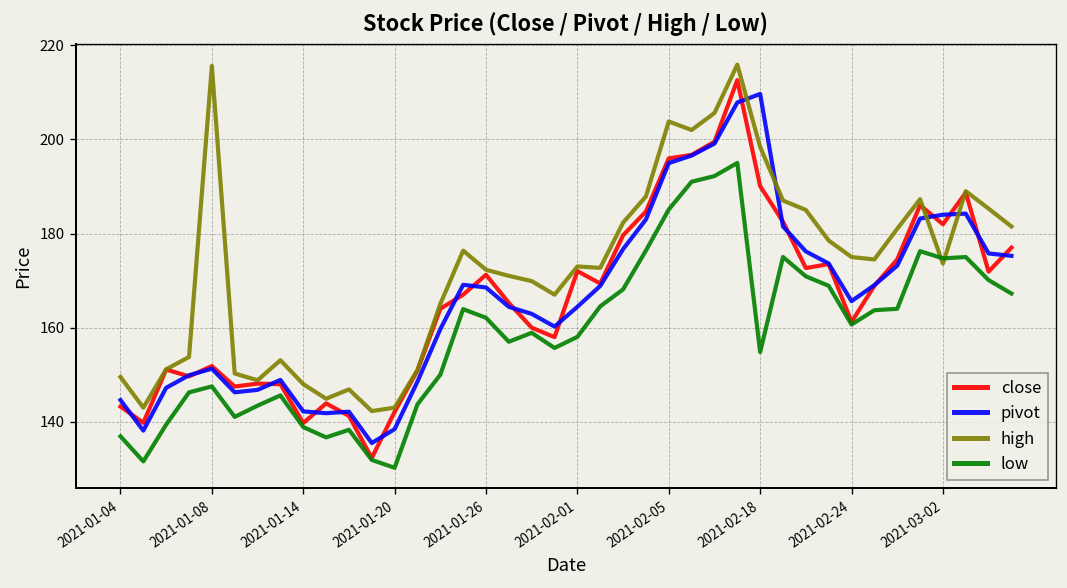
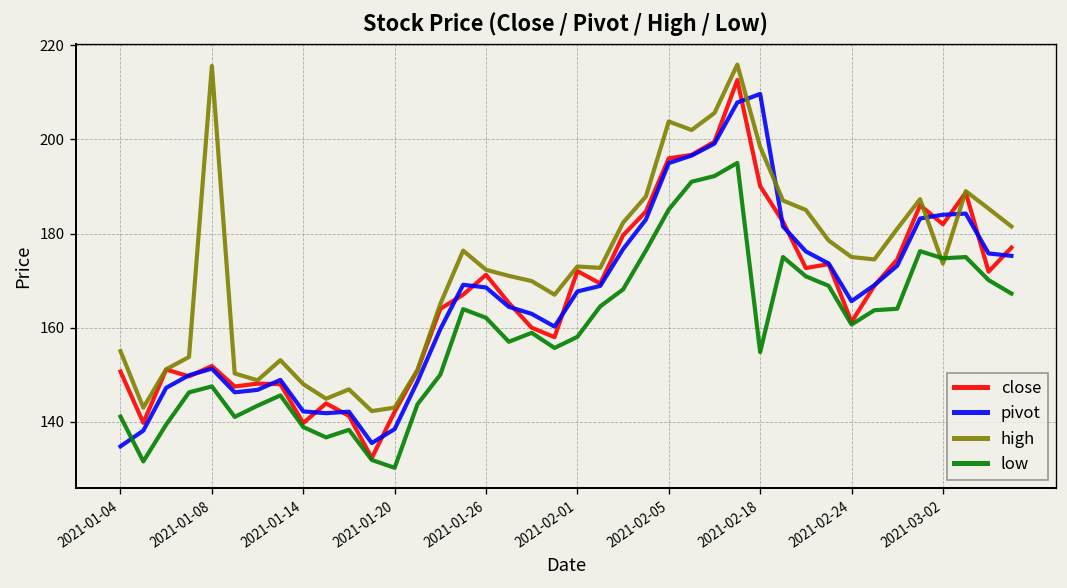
close, 2021-01-04: 143 -> 151
pivot, 2021-01-04: 145 -> 135
high, 2021-01-04: 150 -> 155
low, 2021-01-04: 137 -> 141
pivot, 2021-02-01: 164 -> 168
